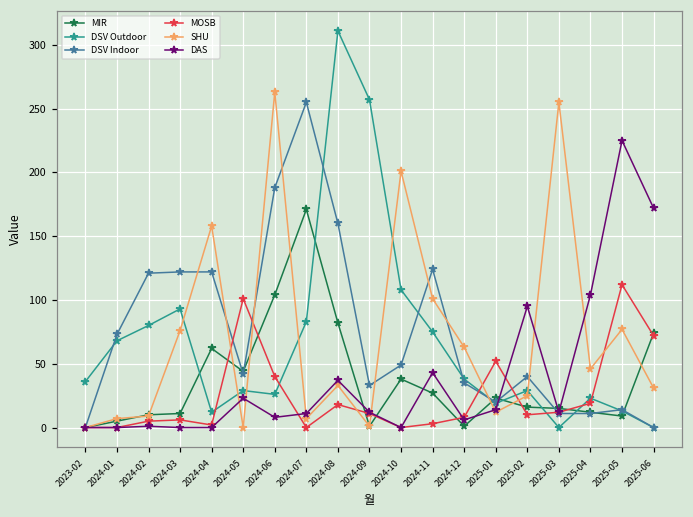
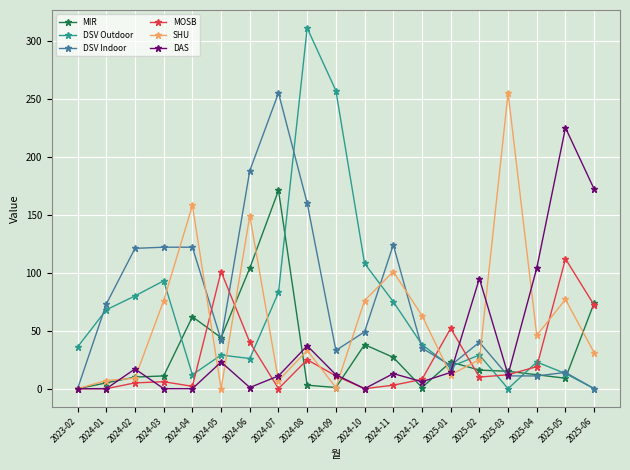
DAS, 2024-02: 1 -> 17
SHU, 2024-06: 263 -> 149
DAS, 2024-06: 8 -> 1
MIR, 2024-08: 82 -> 3
MOSB, 2024-08: 18 -> 25
SHU, 2024-10: 201 -> 76
DAS, 2024-11: 43 -> 13
